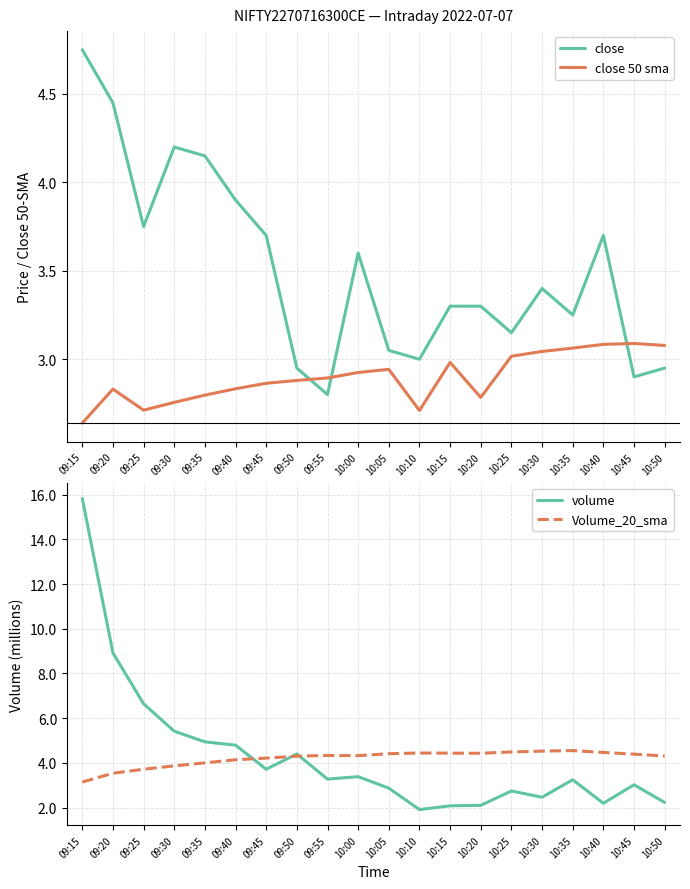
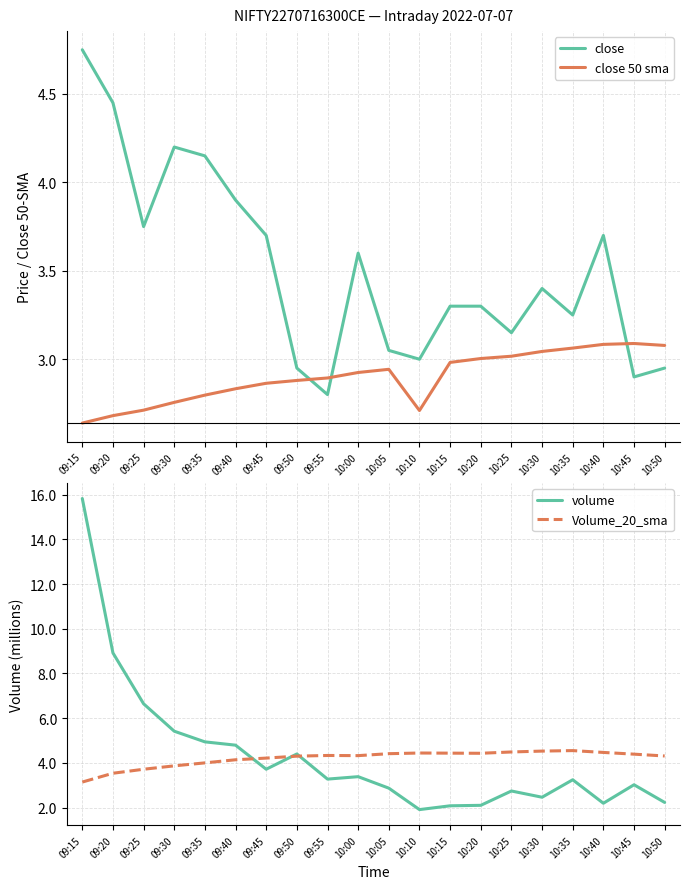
NIFTY2270716300CE — Intraday 2022-07-07, close 50 sma, 09:20: 2.83 -> 2.68
NIFTY2270716300CE — Intraday 2022-07-07, close 50 sma, 10:20: 2.78 -> 3.00
